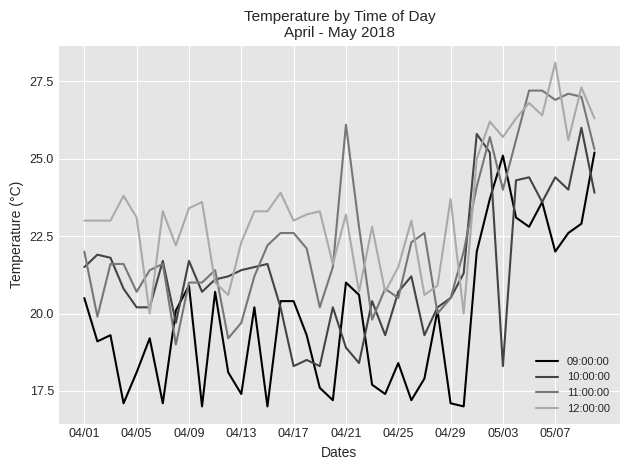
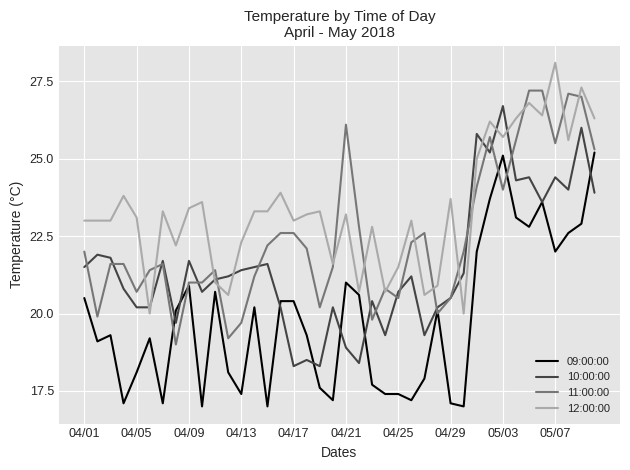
09:00:00, 04/25: 18.4 -> 17.4
10:00:00, 05/03: 18.3 -> 26.7
11:00:00, 05/07: 26.9 -> 25.5
